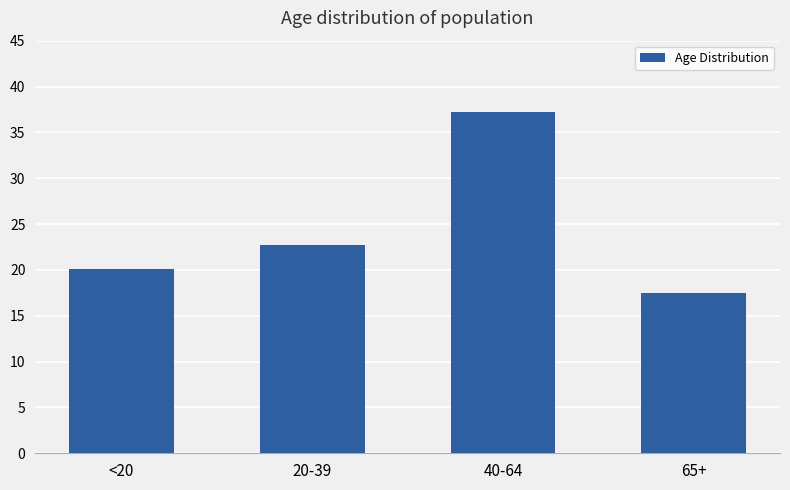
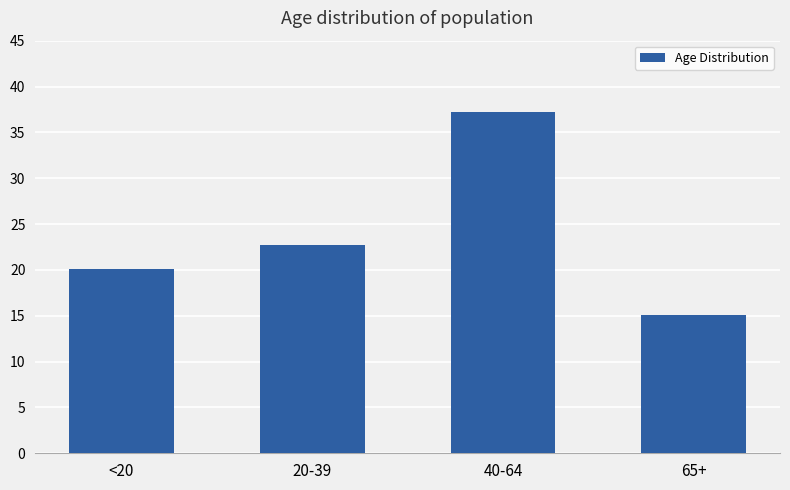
65+: 18 -> 15
